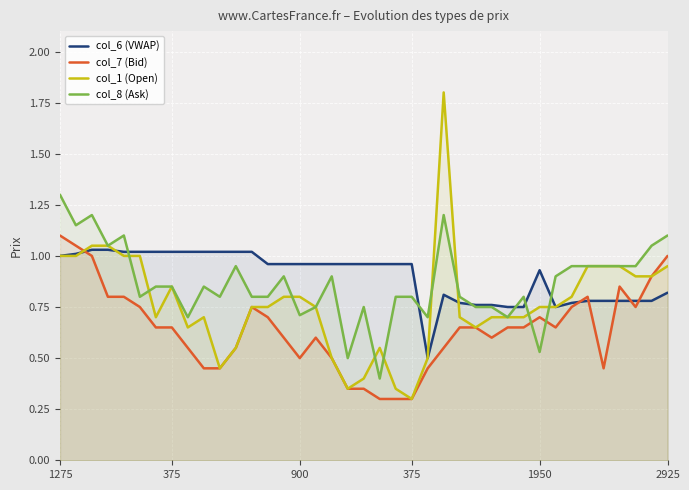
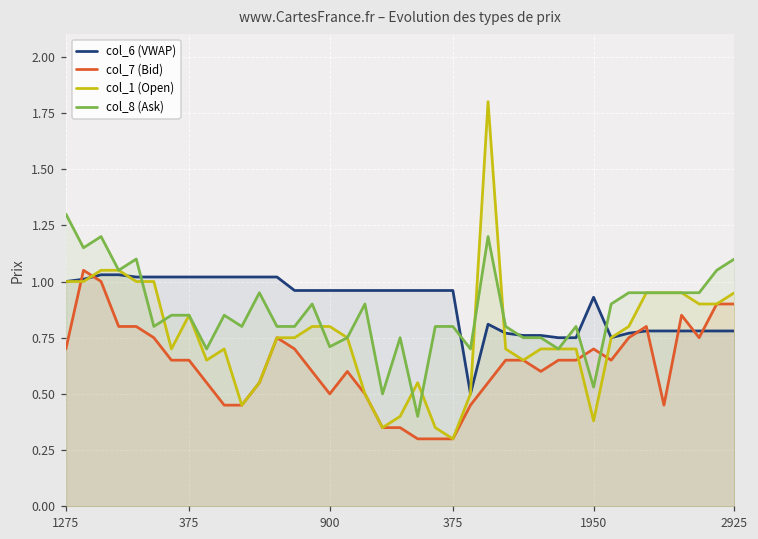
col_7 (Bid), 1275: 1.1 -> 0.7
col_1 (Open), 1950: 0.75 -> 0.38
col_6 (VWAP), 2925: 0.82 -> 0.78
col_7 (Bid), 2925: 1.0 -> 0.9
